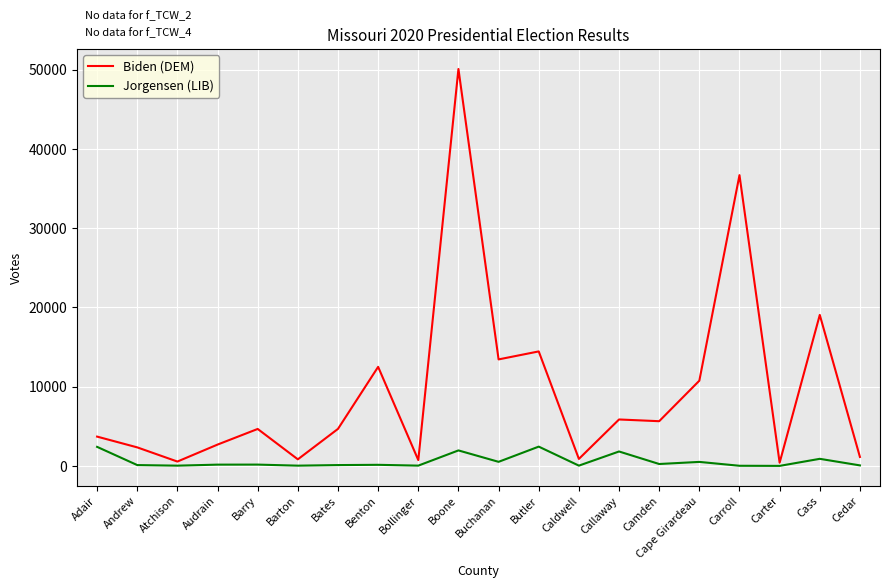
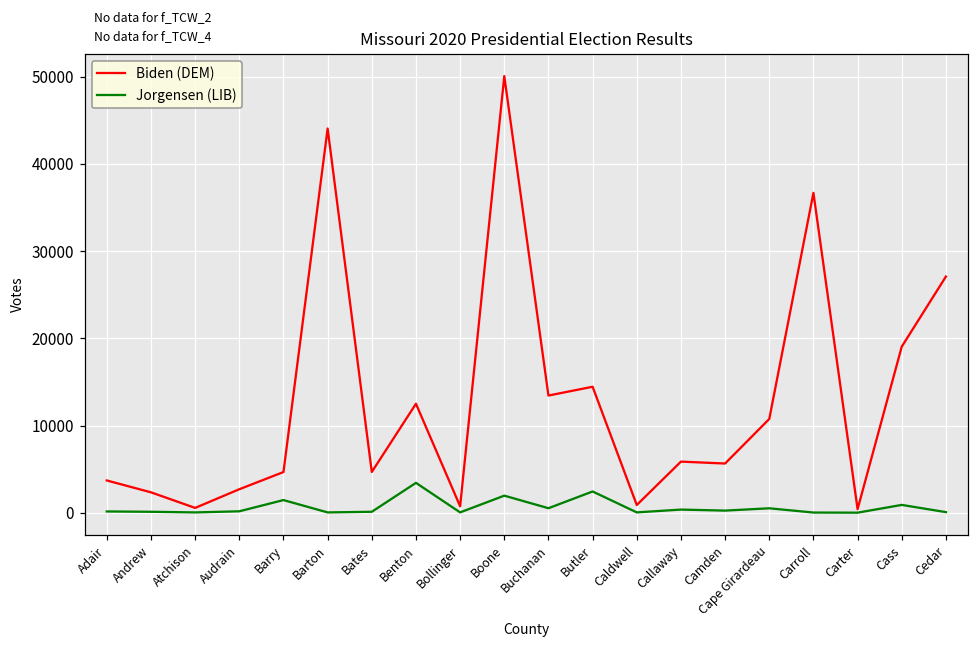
Jorgensen (LIB), Adair: 2000 -> 0
Jorgensen (LIB), Barry: 0 -> 1000
Biden (DEM), Barton: 1000 -> 44000
Jorgensen (LIB), Benton: 0 -> 3000
Jorgensen (LIB), Callaway: 2000 -> 0
Biden (DEM), Cedar: 1000 -> 27000
